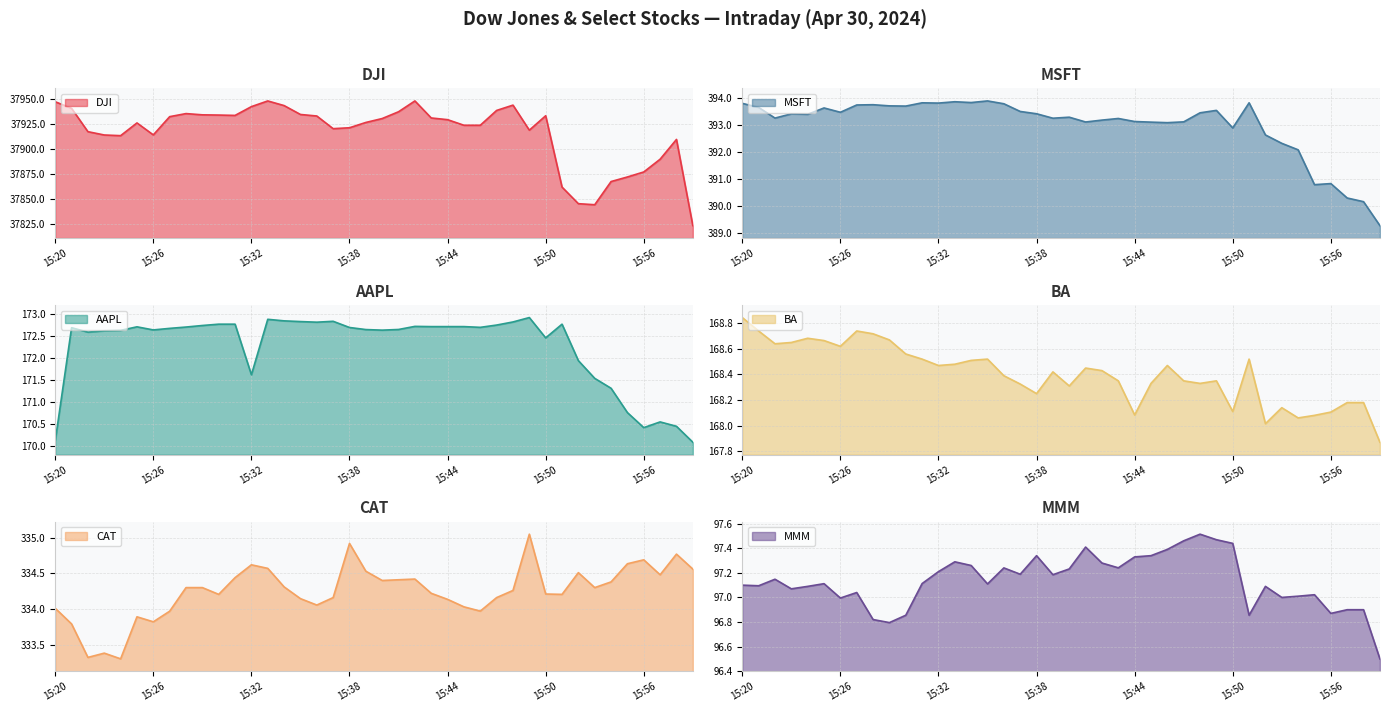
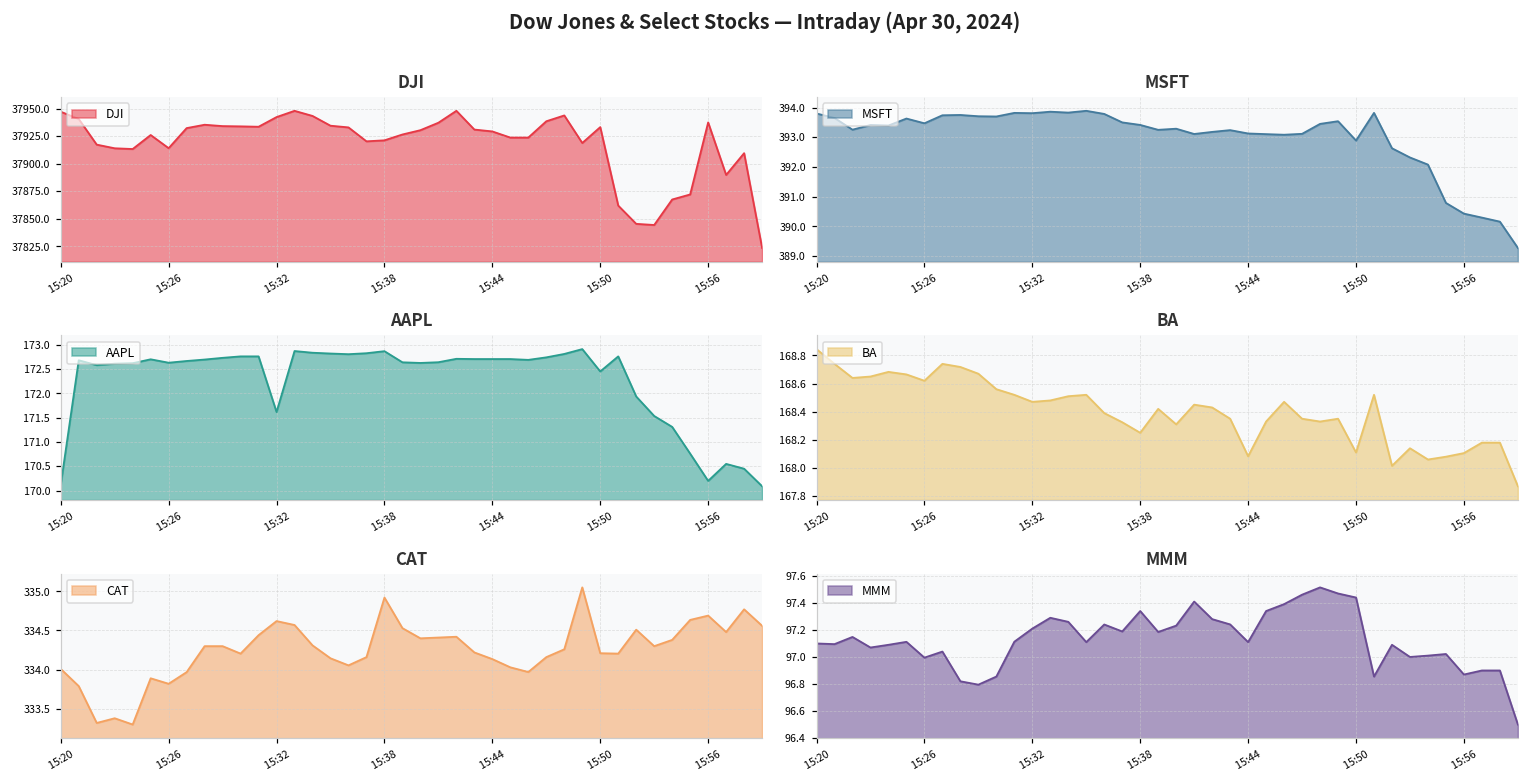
DJI, 15:56: 37877 -> 37937
MSFT, 15:56: 390.8 -> 390.4
AAPL, 15:38: 172.7 -> 172.9
AAPL, 15:56: 170.4 -> 170.2
MMM, 15:44: 97.33 -> 97.11
